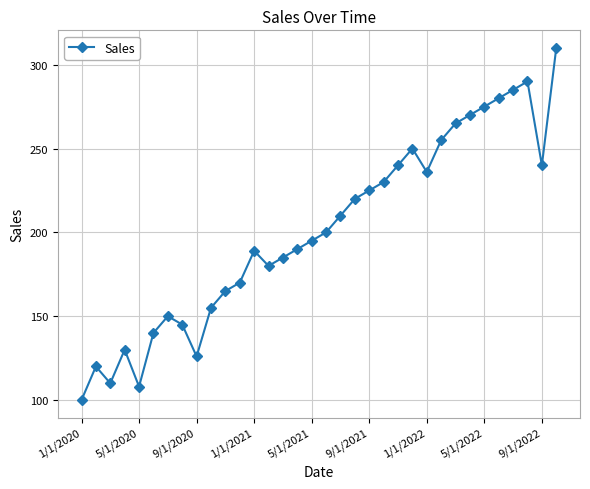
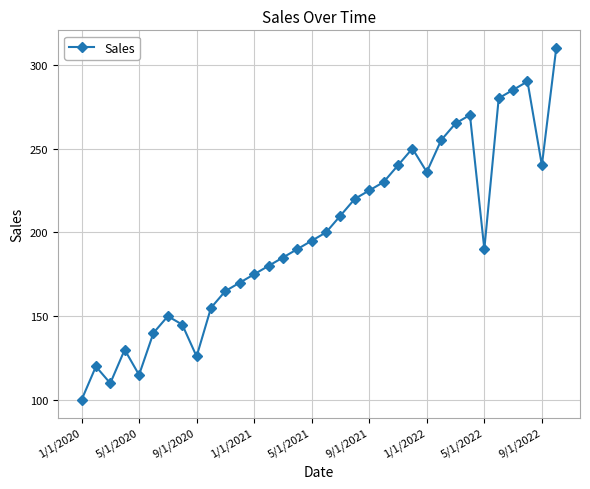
5/1/2020: 108 -> 115
1/1/2021: 189 -> 175
5/1/2022: 275 -> 190
